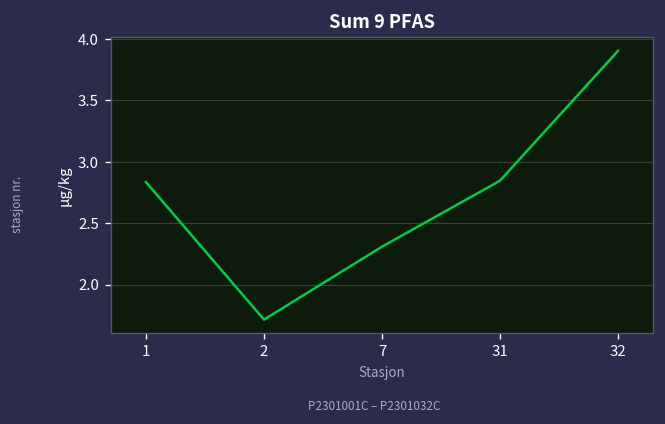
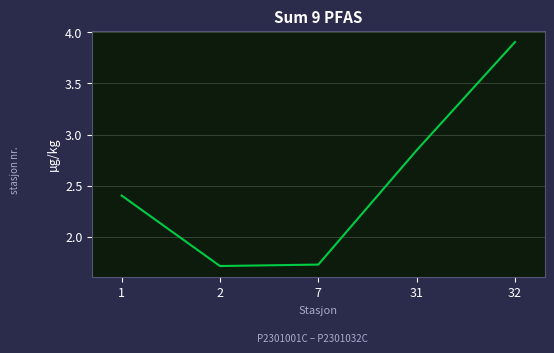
1: 2.84 -> 2.40
7: 2.31 -> 1.73
